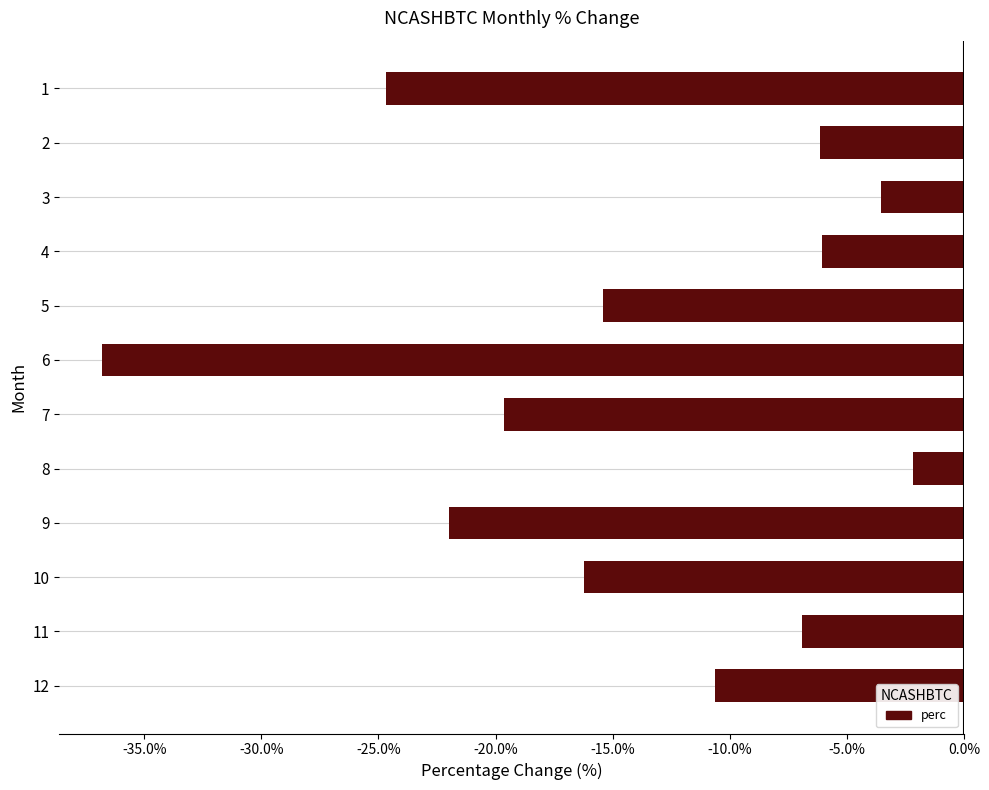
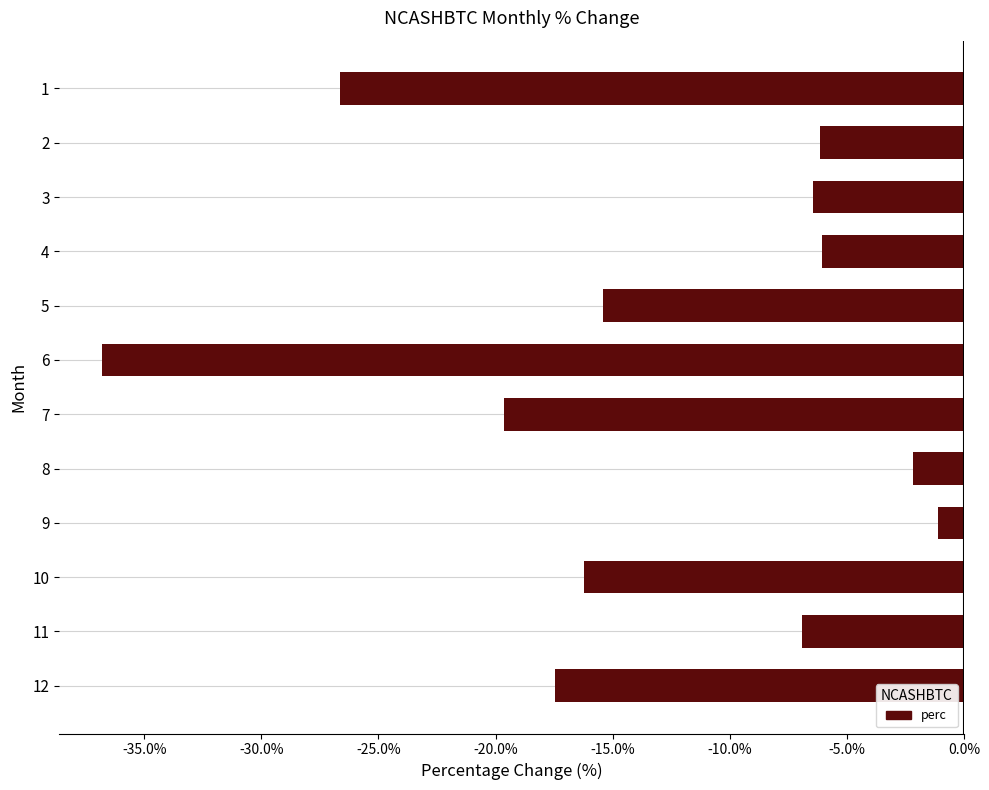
1: -24.7% -> -26.7%
3: -3.6% -> -6.4%
9: -22.0% -> -1.1%
12: -10.6% -> -17.5%
